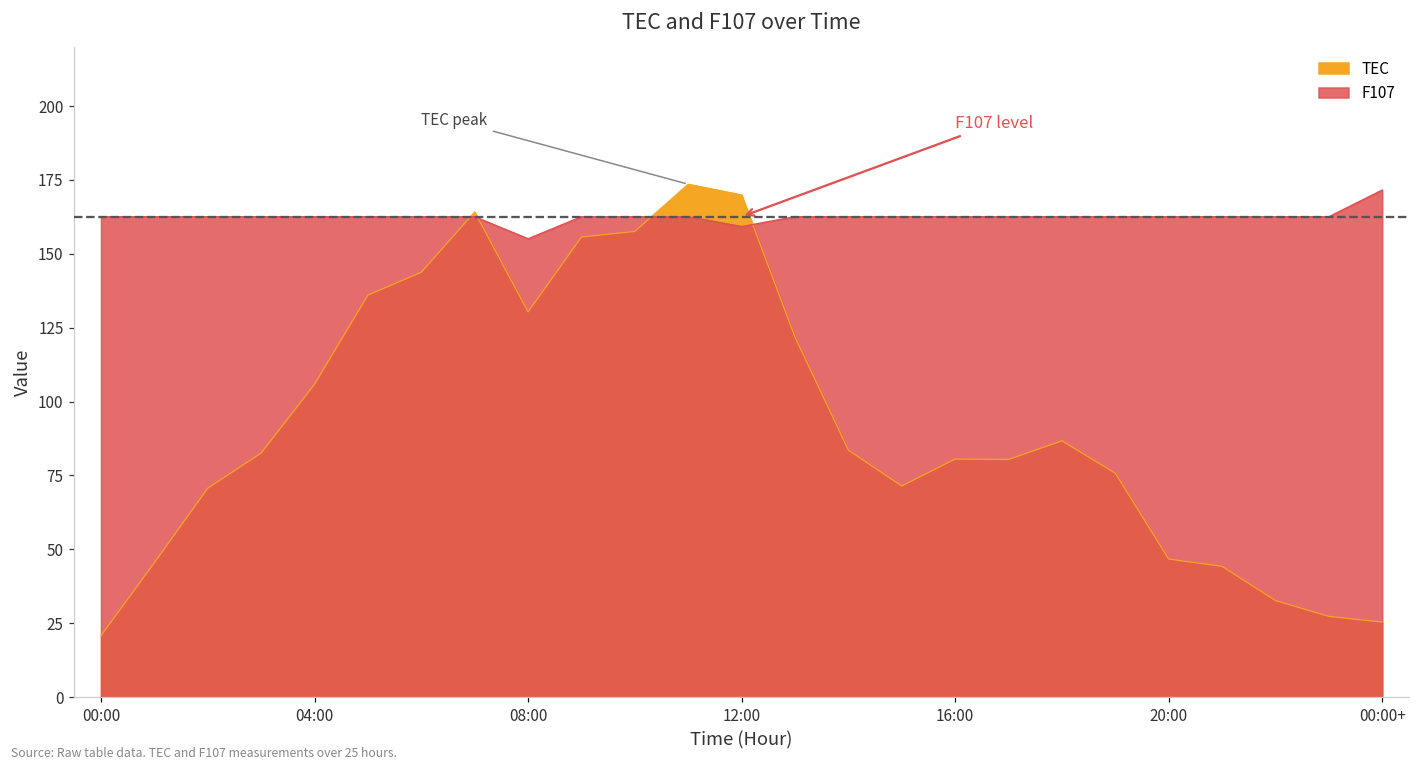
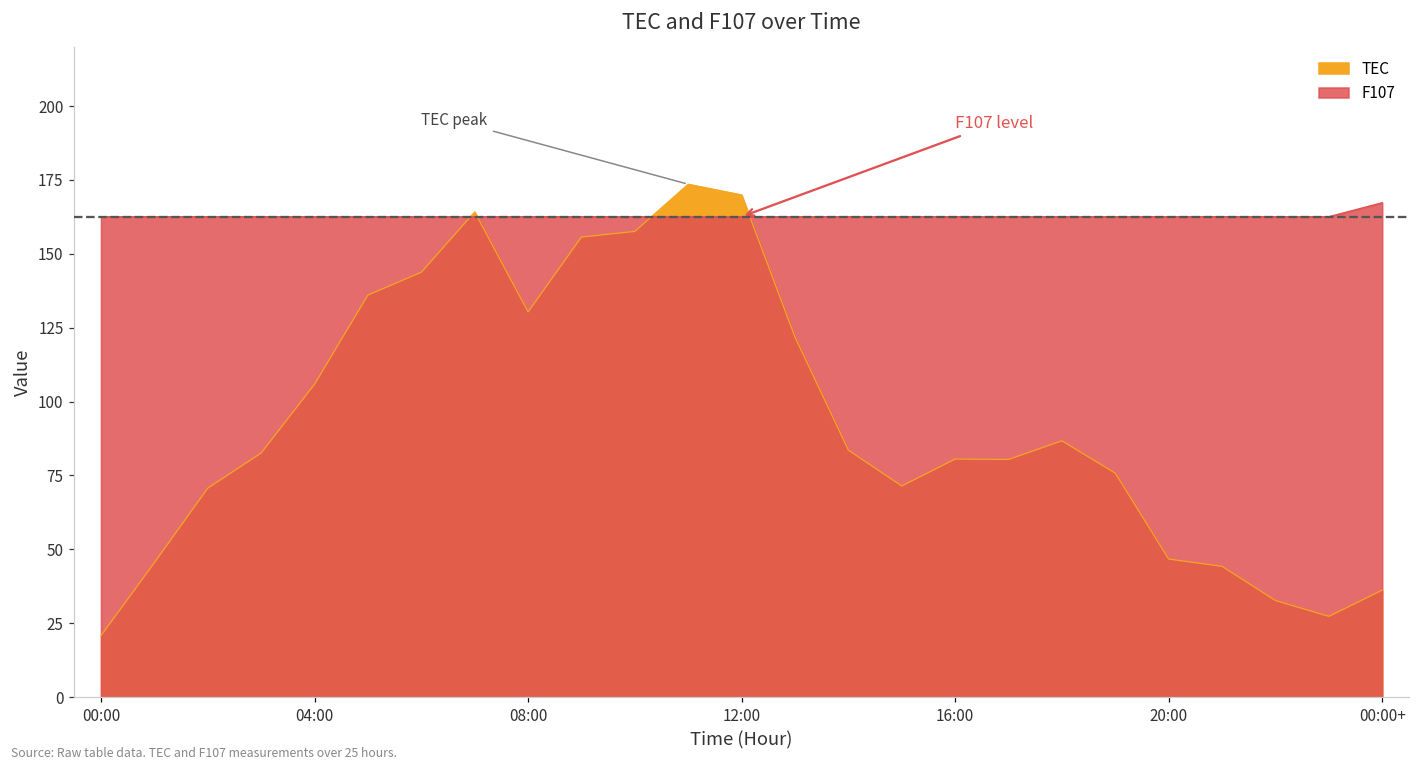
F107, 08:00: 155 -> 163
F107, 12:00: 159 -> 163
TEC, 00:00+: 25 -> 36
F107, 00:00+: 172 -> 167
